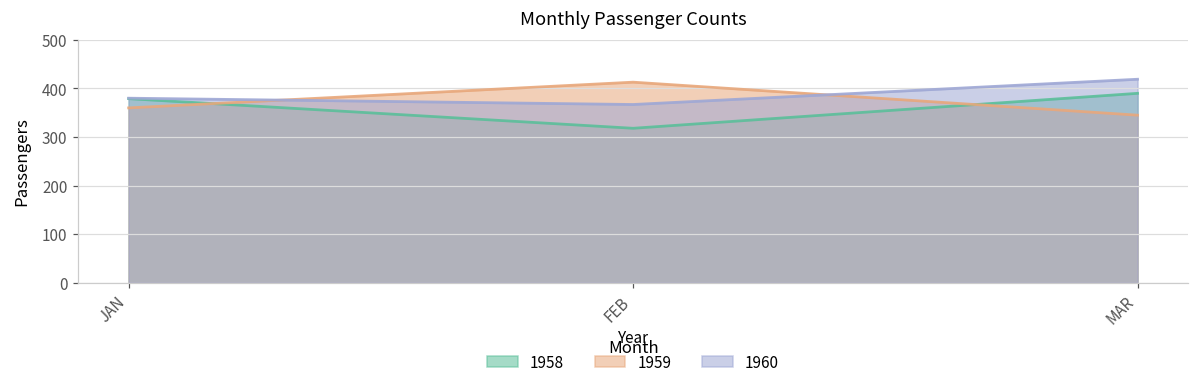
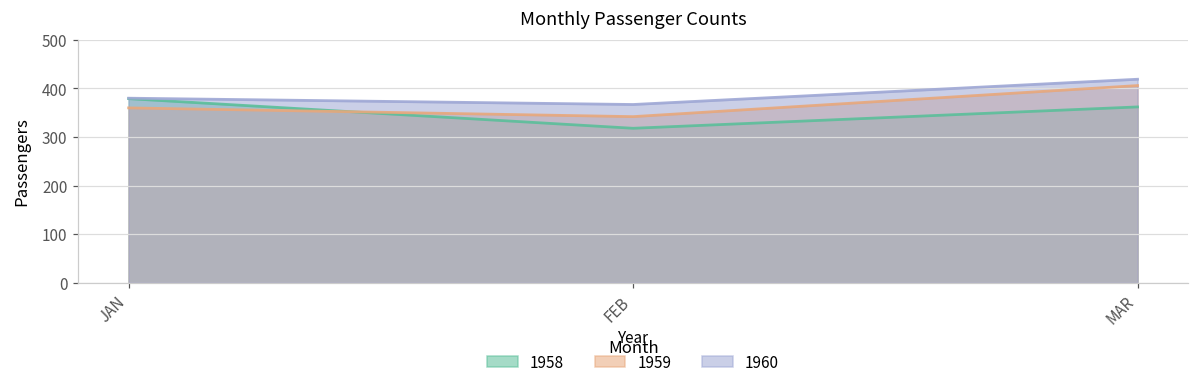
1959, FEB: 410 -> 340
1958, MAR: 390 -> 360
1959, MAR: 350 -> 410
